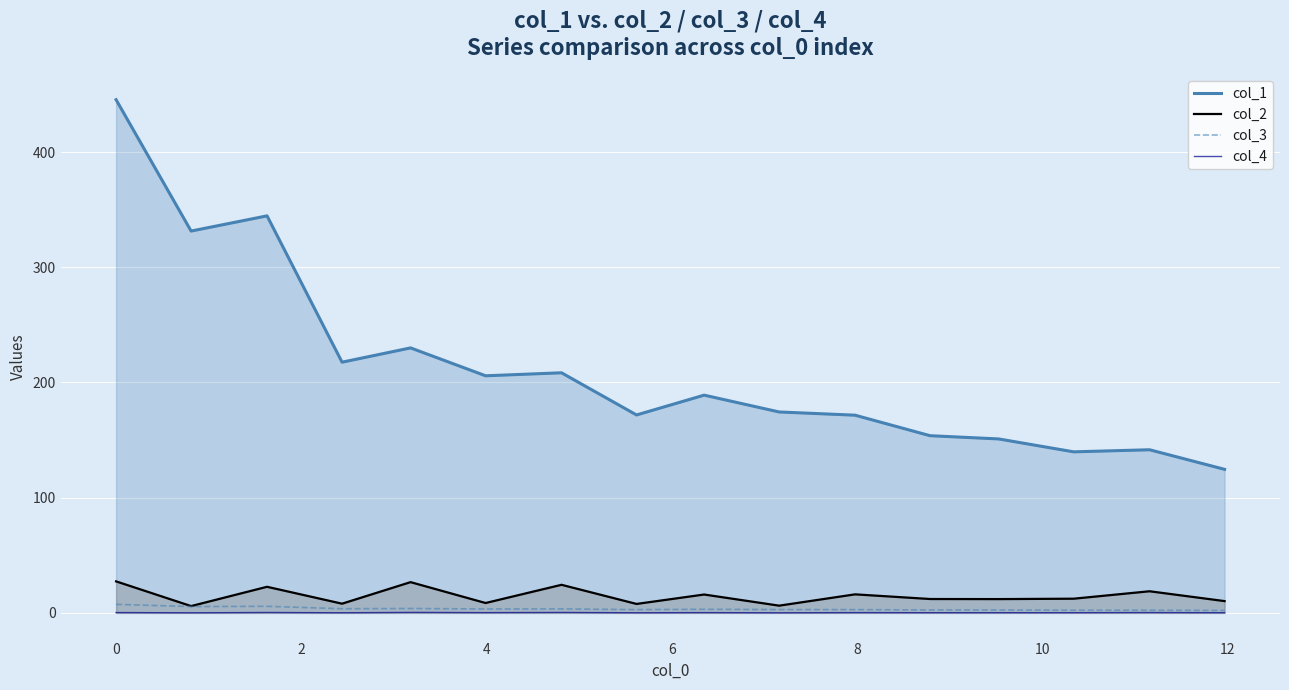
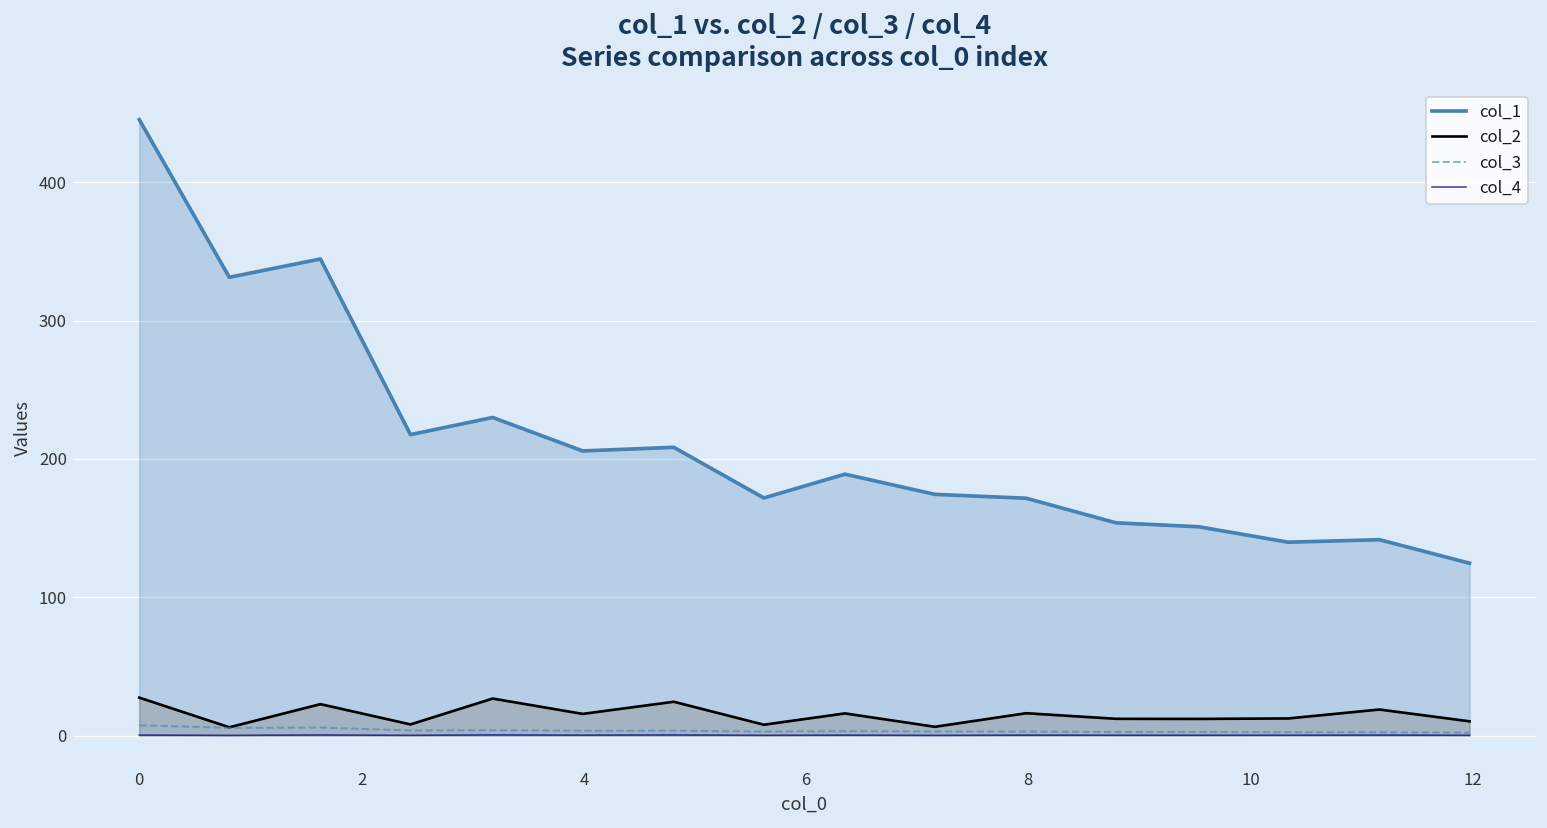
col_2, 4: 9 -> 16
